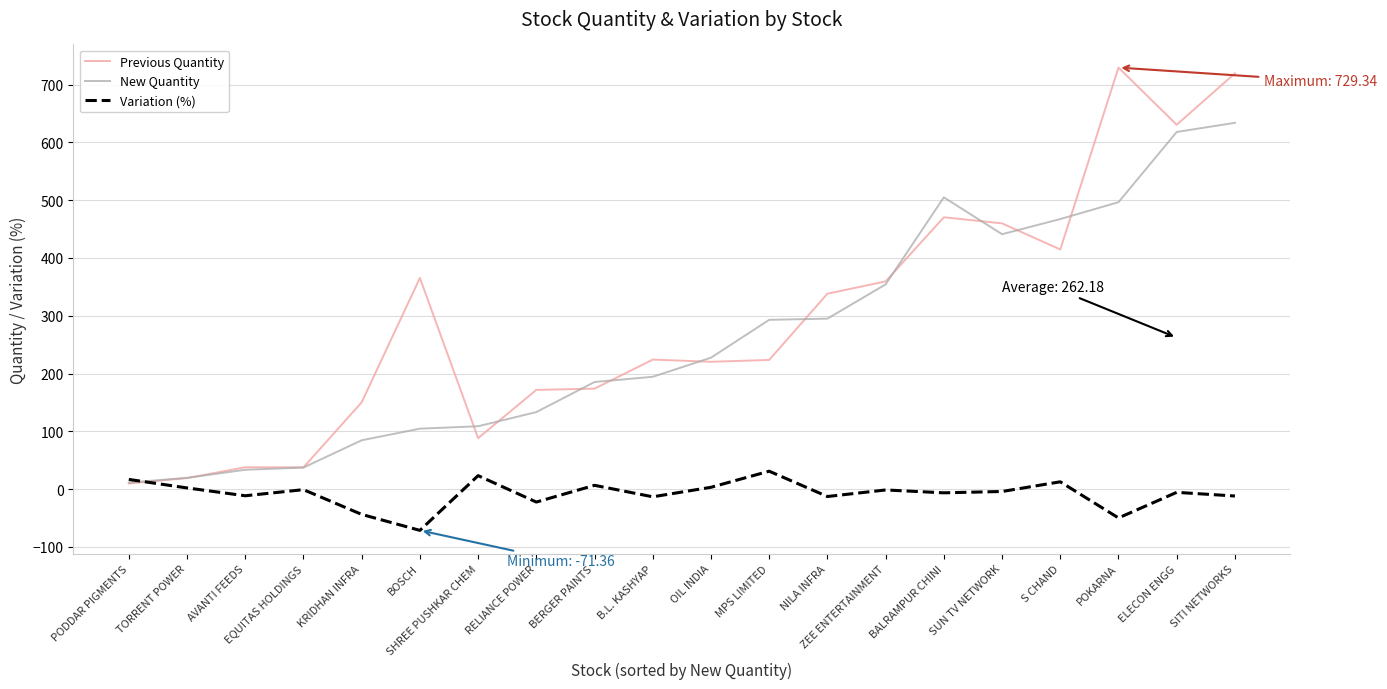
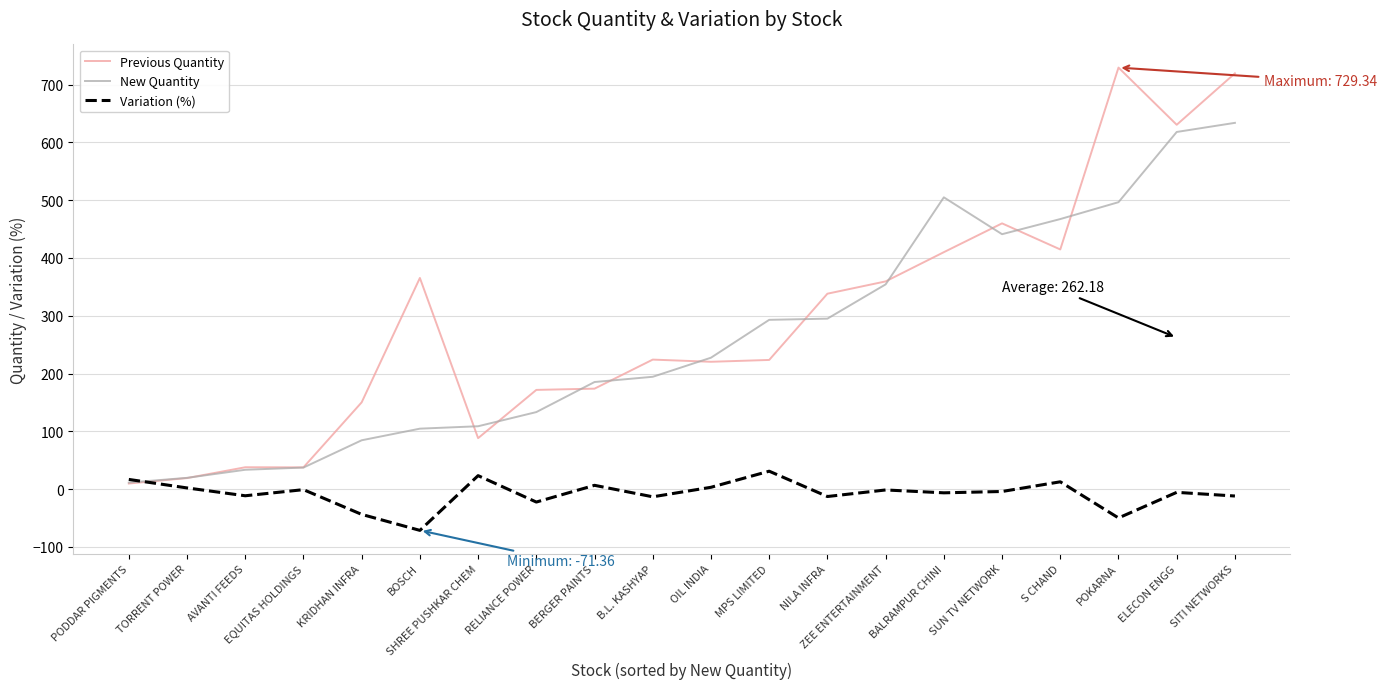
Previous Quantity, BALRAMPUR CHINI: 470 -> 410
